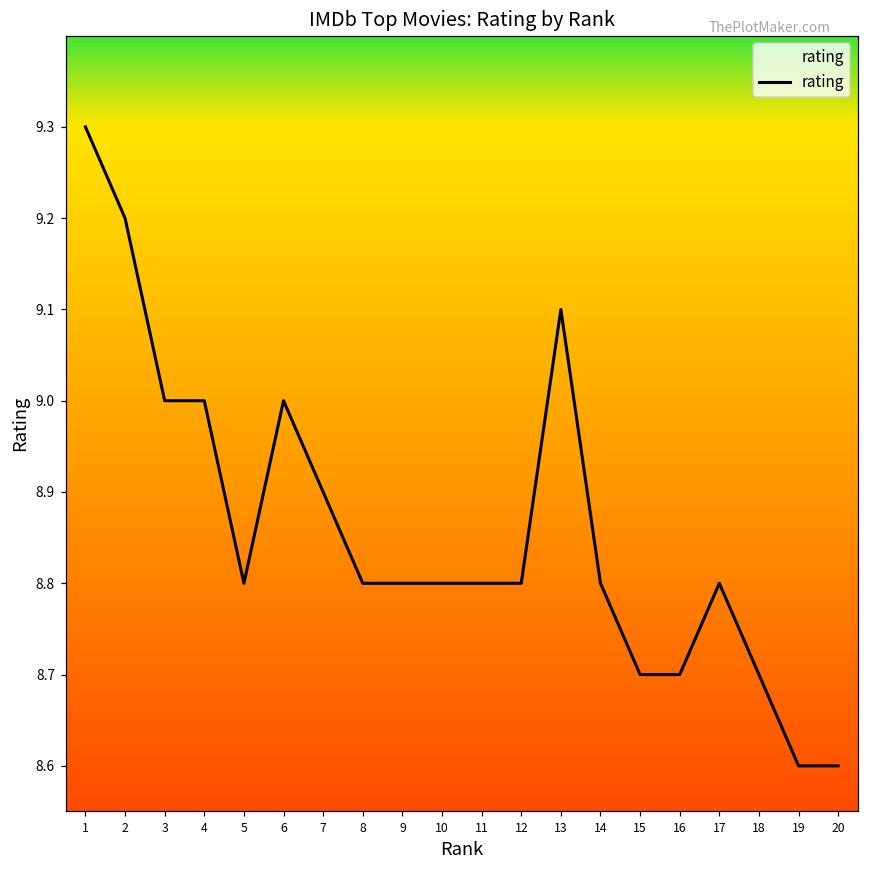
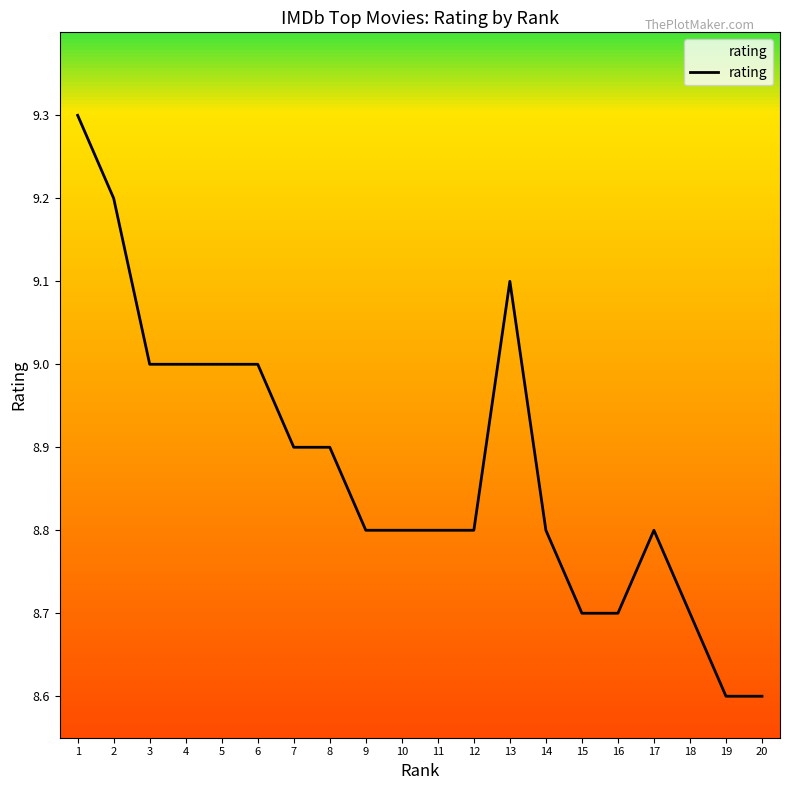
5: 8.8 -> 9.0
8: 8.8 -> 8.9
